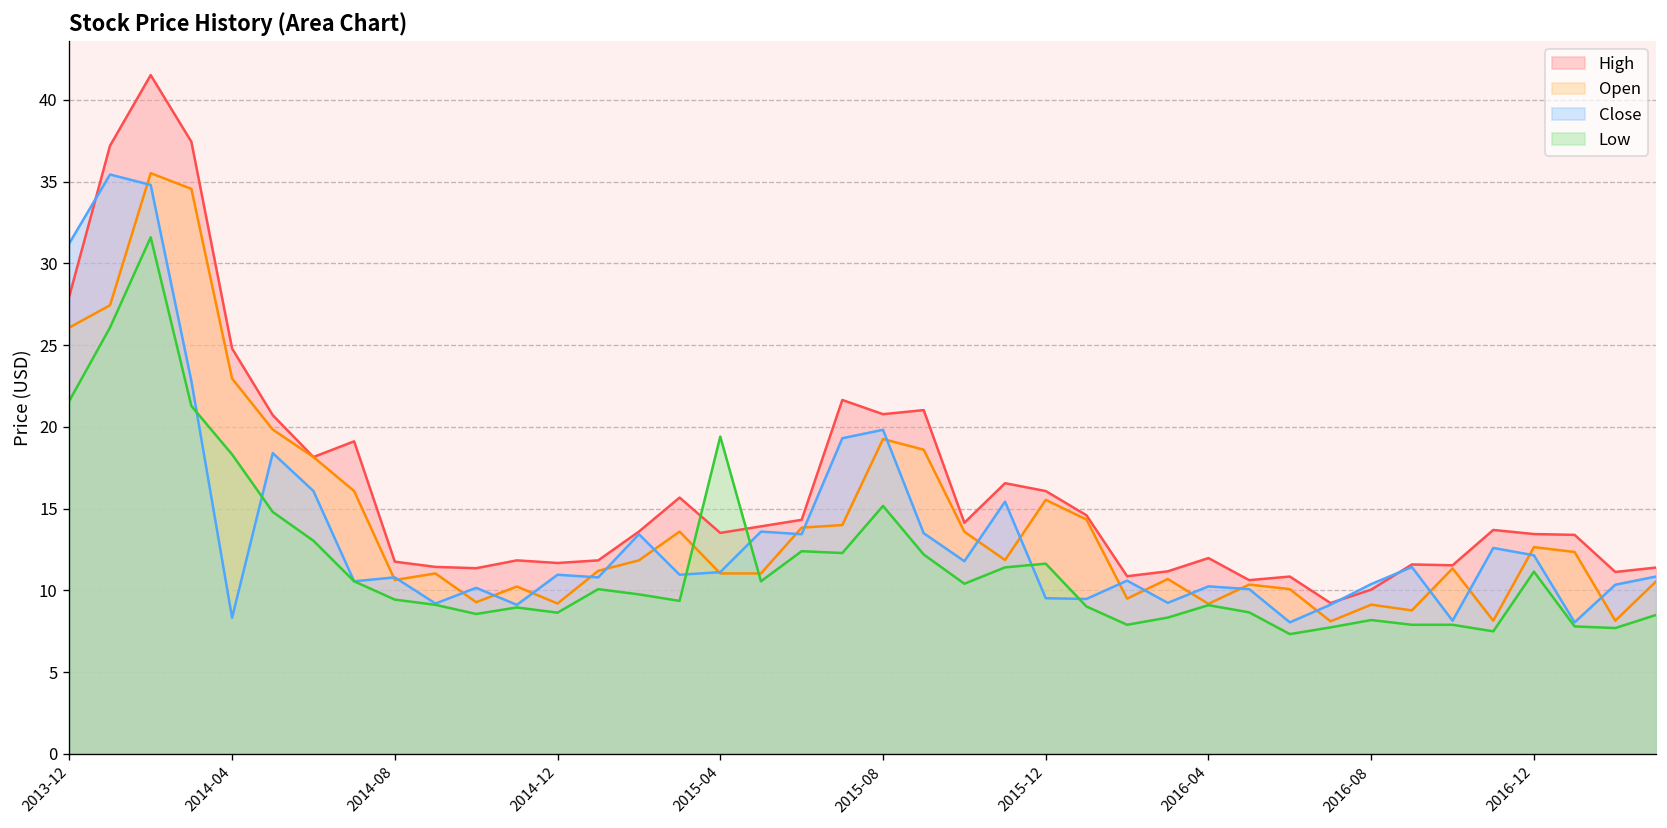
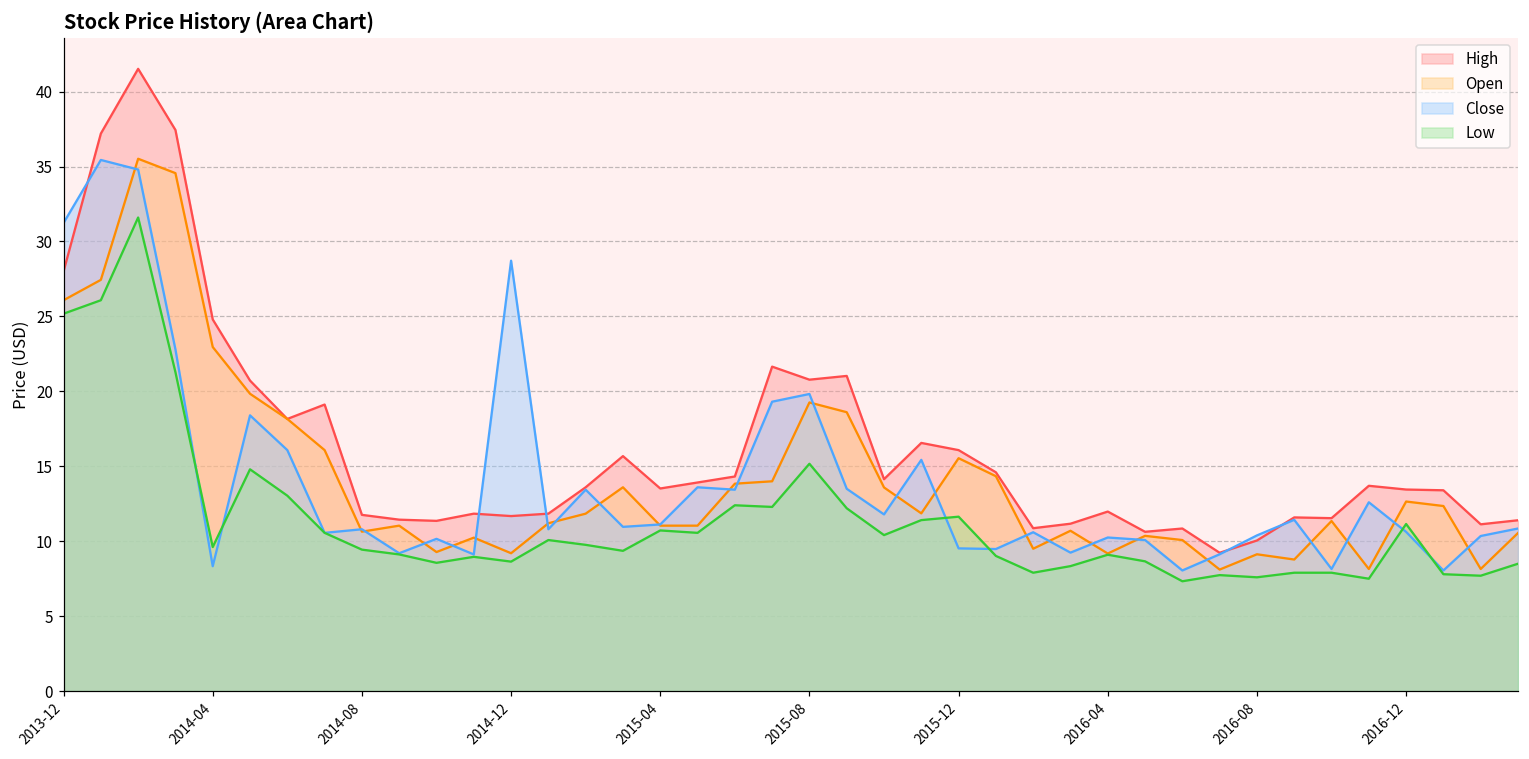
Low, 2013-12: 21.6 -> 25.2
Low, 2014-04: 18.3 -> 9.6
Close, 2014-12: 11.0 -> 28.7
Low, 2015-04: 19.4 -> 10.7
Low, 2016-08: 8.2 -> 7.6
Close, 2016-12: 12.1 -> 10.6
